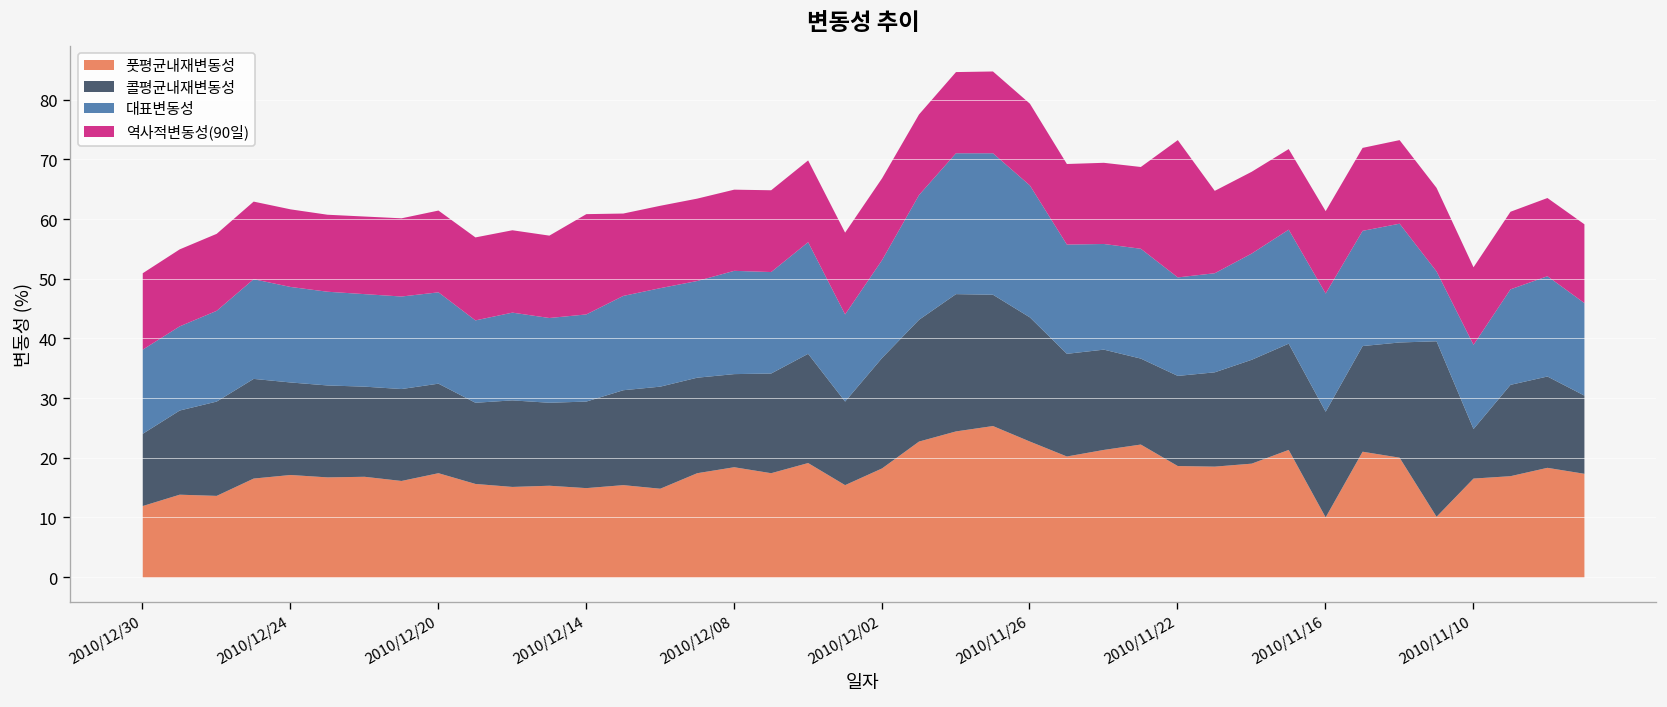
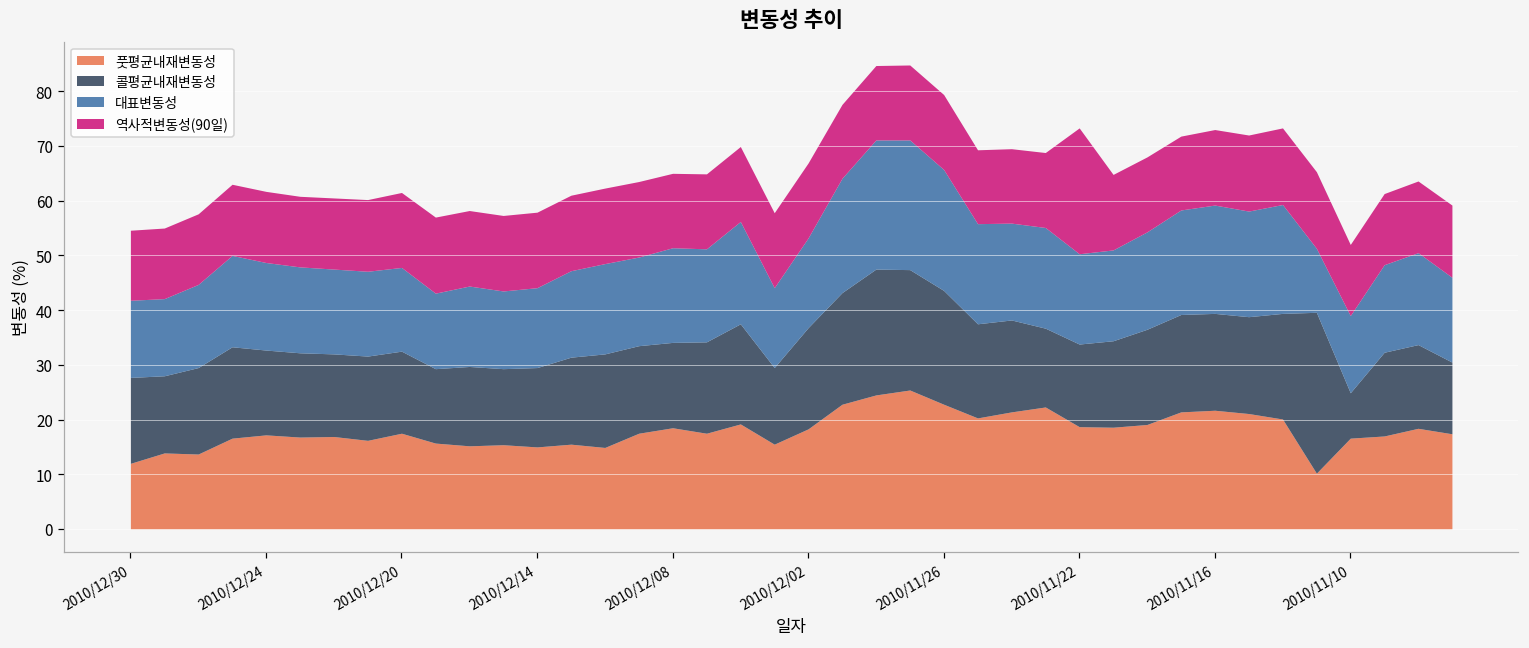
콜평균내재변동성, 2010/12/30: 12 -> 16
역사적변동성(90일), 2010/12/14: 17 -> 14
풋평균내재변동성, 2010/11/16: 10 -> 22
